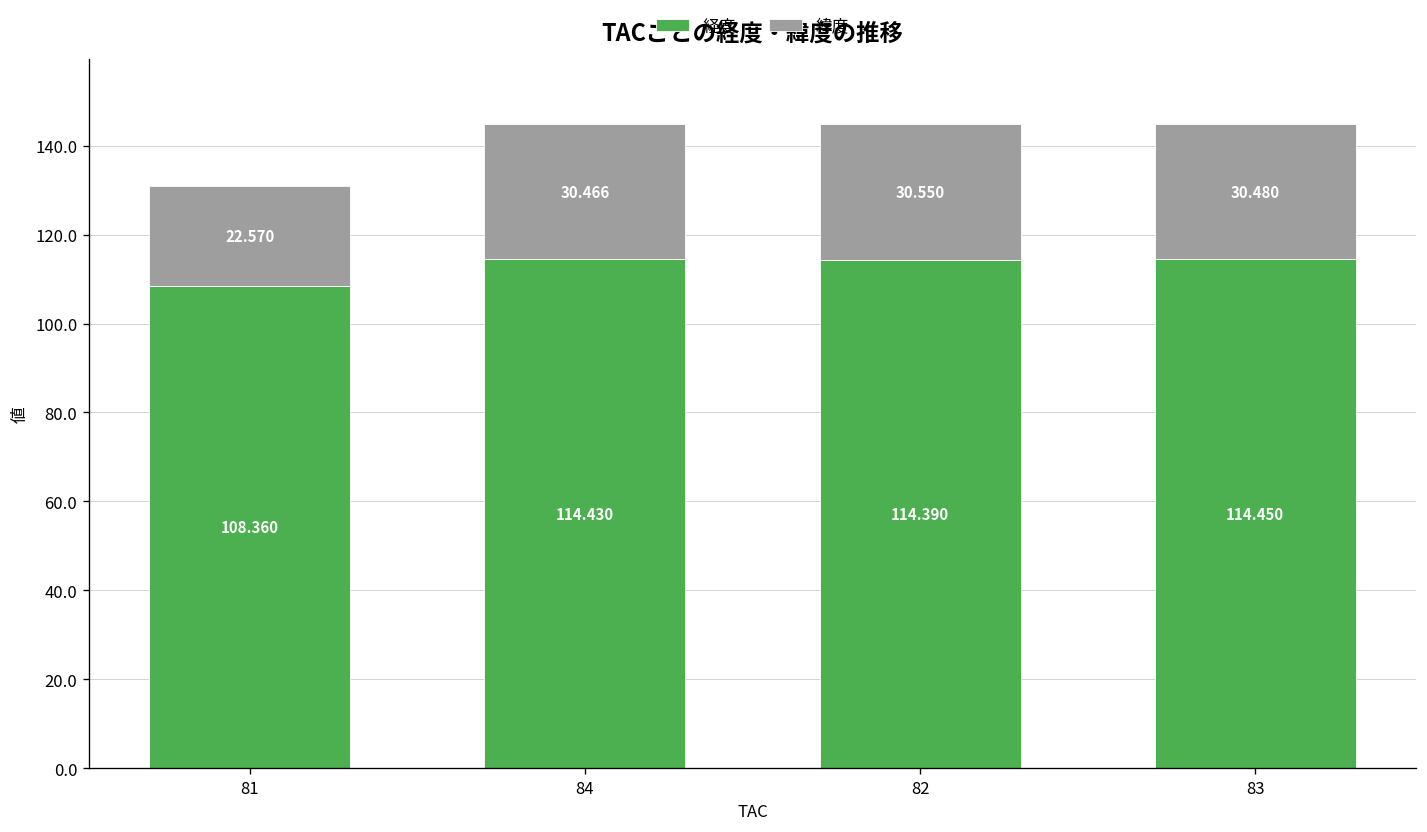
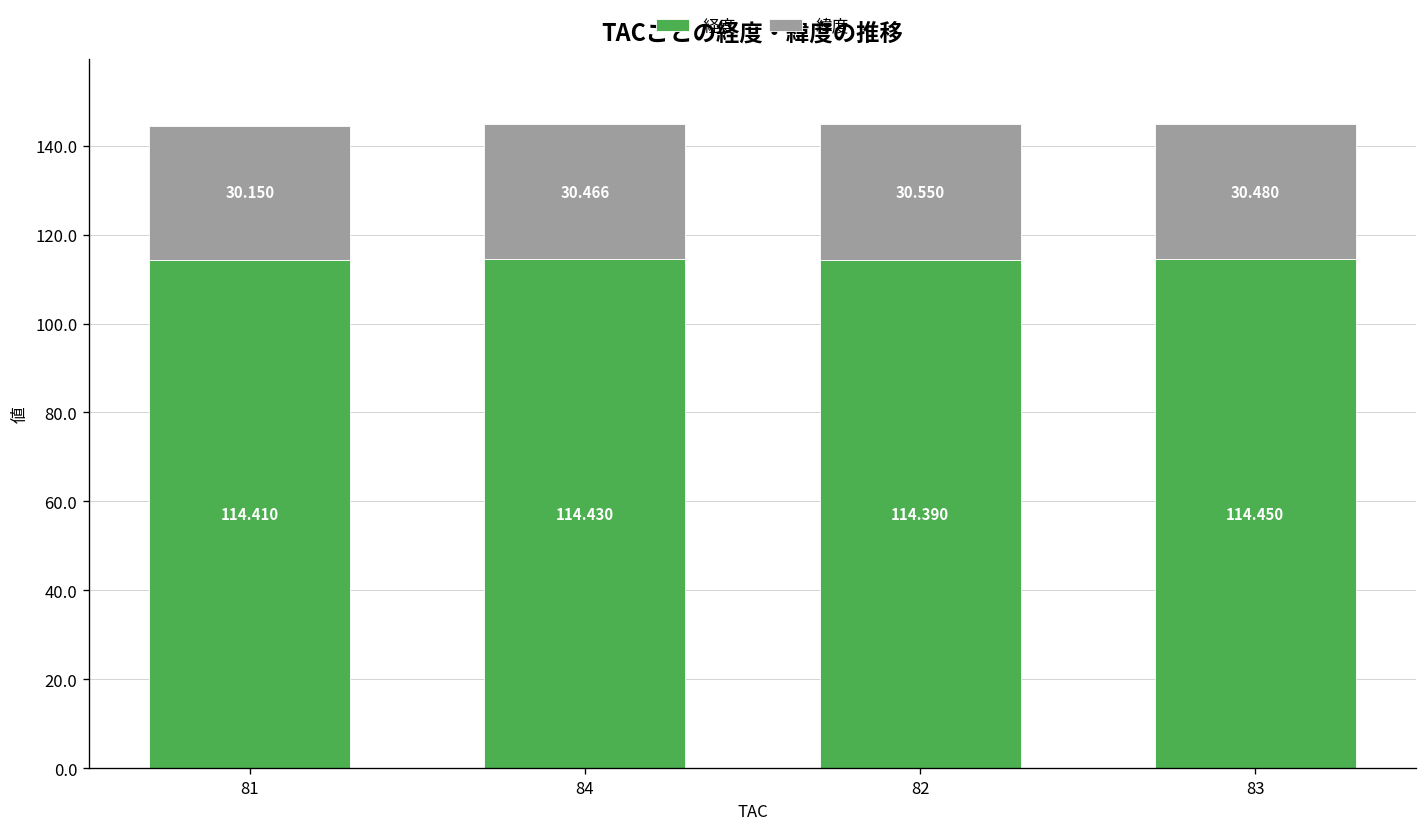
経度, 81: 108.360 -> 114.410
緯度, 81: 22.570 -> 30.150
